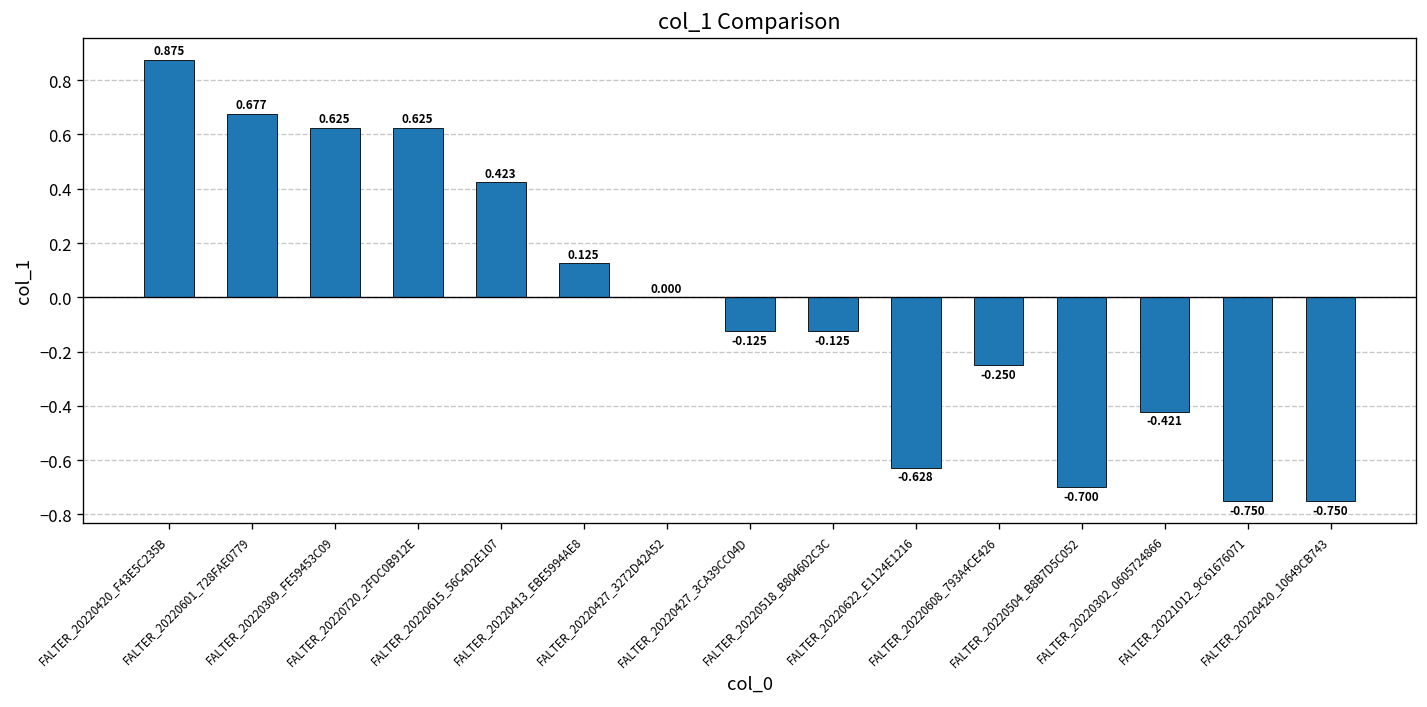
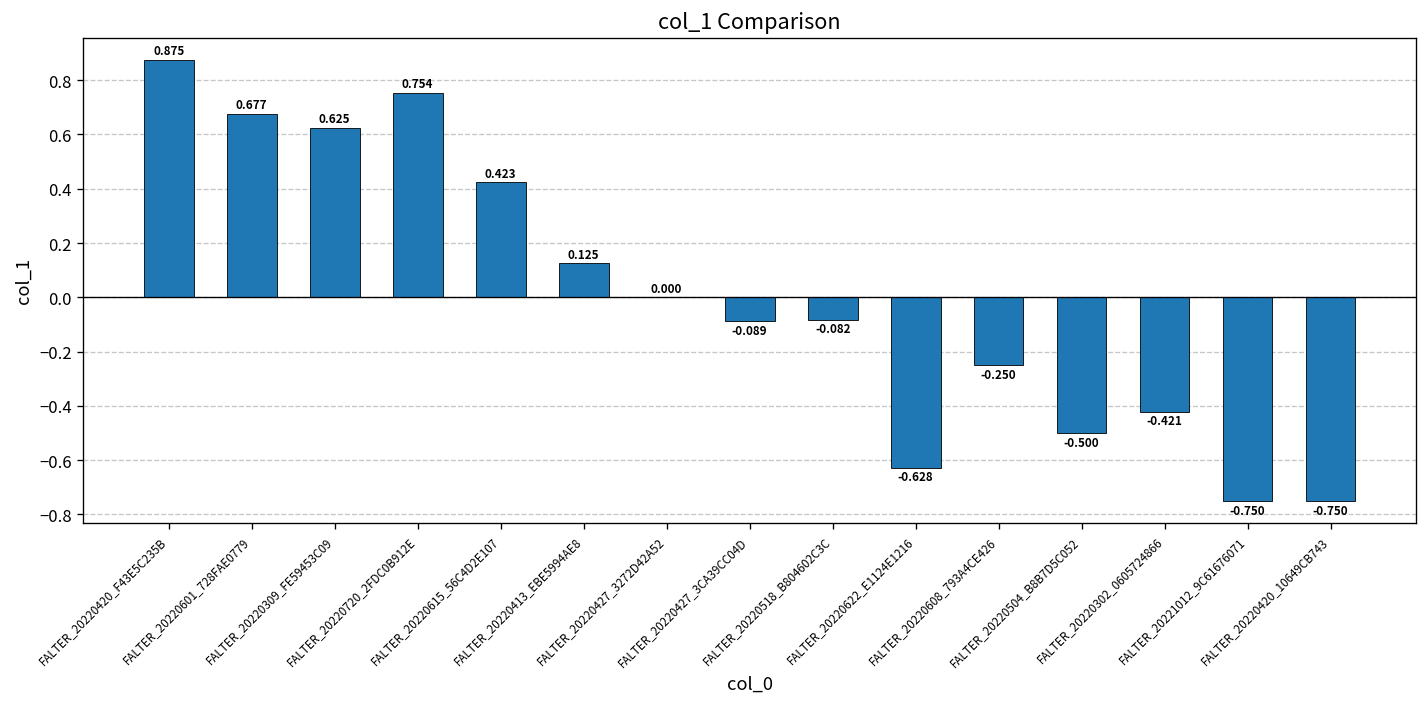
FALTER_20220720_2FDC0B912E: 0.625 -> 0.754
FALTER_20220427_3CA39CC04D: -0.125 -> -0.089
FALTER_20220518_B804602C3C: -0.125 -> -0.082
FALTER_20220504_B8B7D5C052: -0.700 -> -0.500
